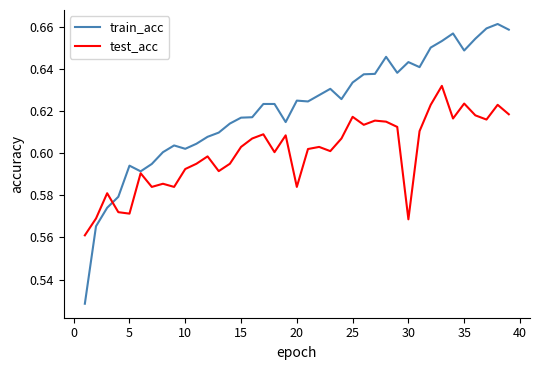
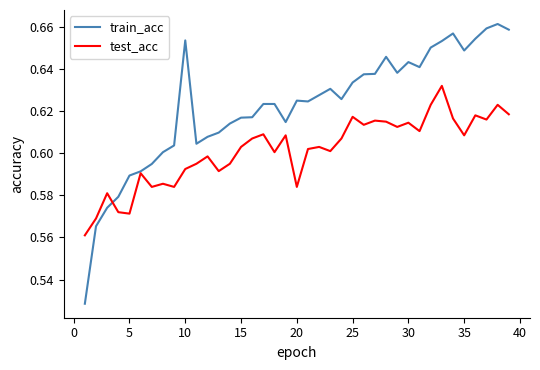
train_acc, 5: 0.594 -> 0.589
train_acc, 10: 0.602 -> 0.654
test_acc, 30: 0.569 -> 0.615
test_acc, 35: 0.624 -> 0.609
